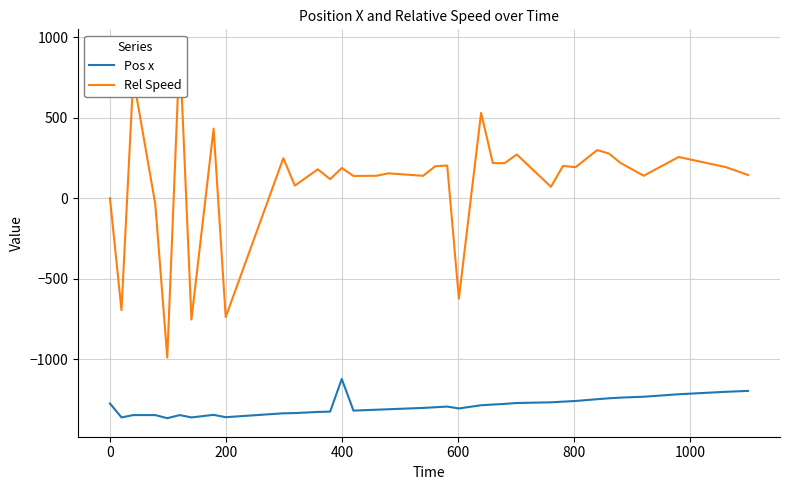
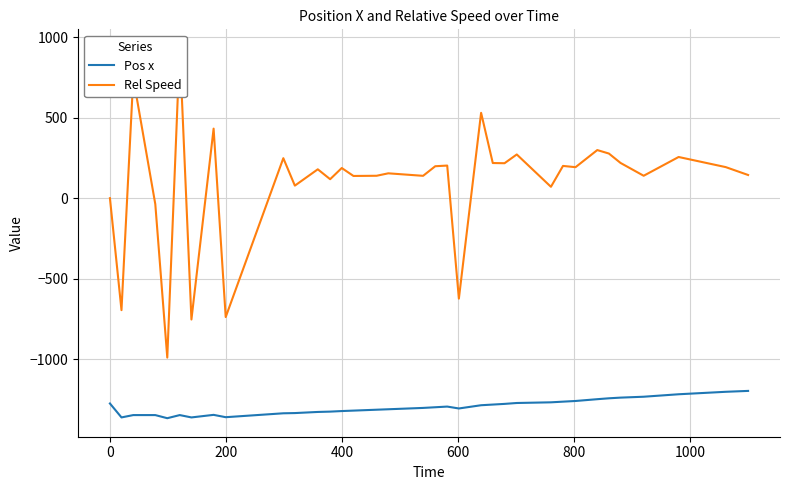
Pos x, 400: -1120 -> -1320
